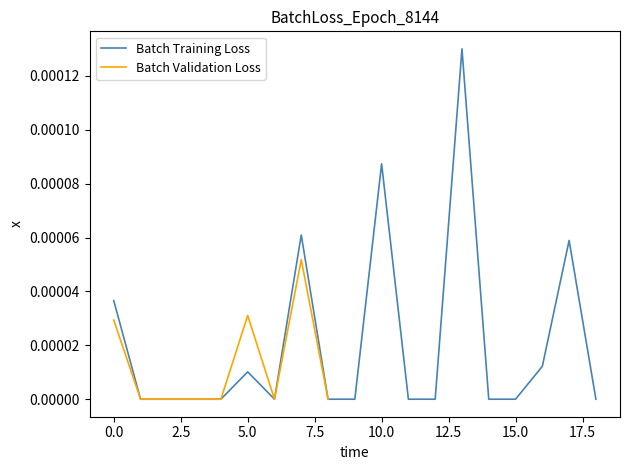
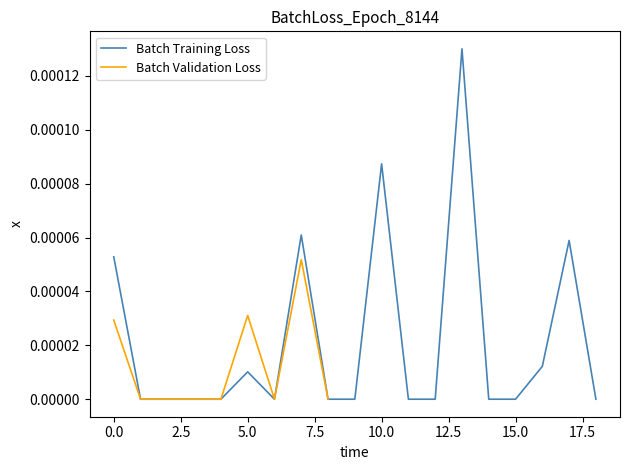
Batch Training Loss, 0.0: 0.000037 -> 0.000053
